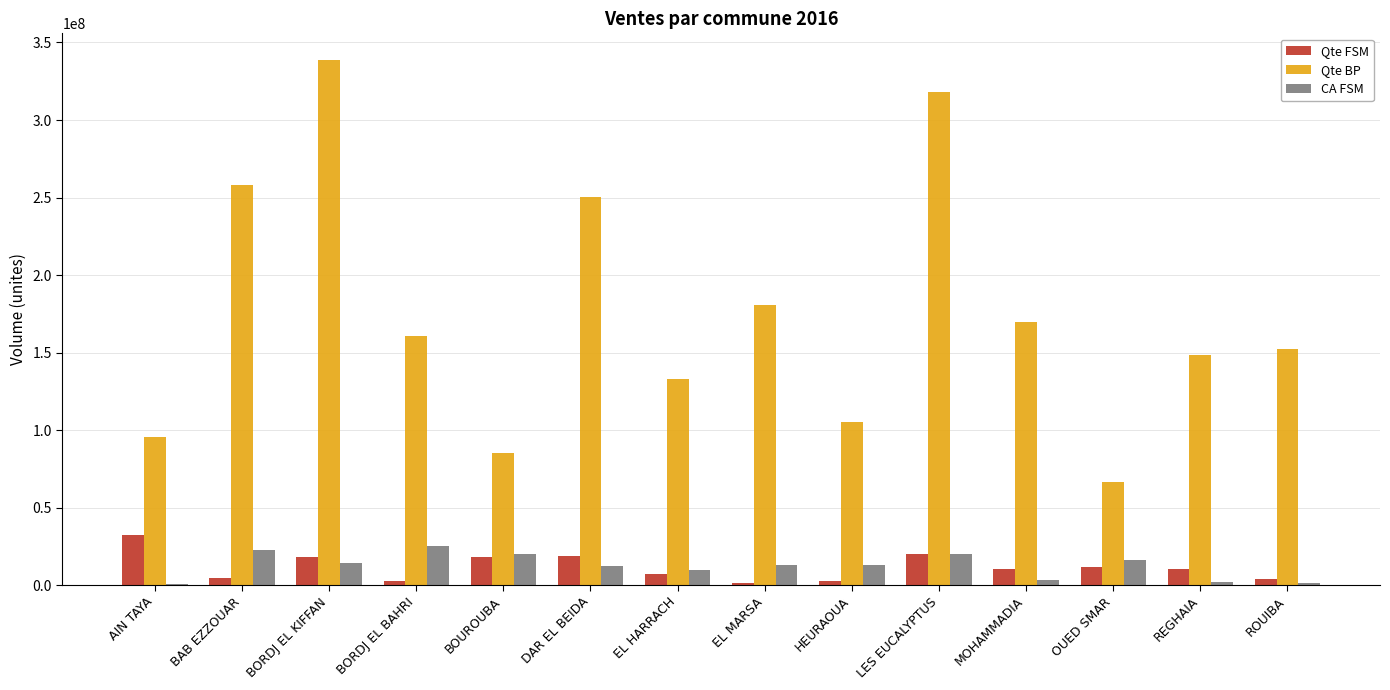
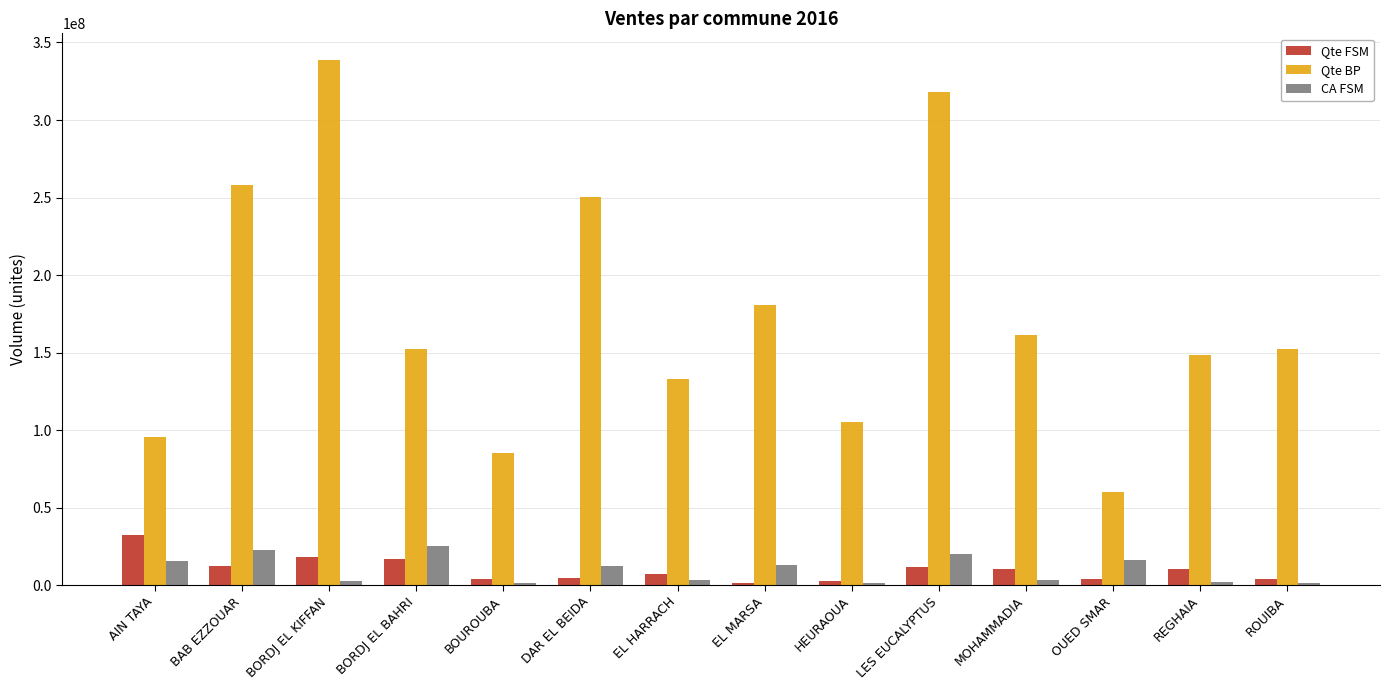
CA FSM, AIN TAYA: 1000000 -> 16000000
Qte FSM, BAB EZZOUAR: 5000000 -> 12000000
CA FSM, BORDJ EL KIFFAN: 15000000 -> 3000000
Qte FSM, BORDJ EL BAHRI: 3000000 -> 17000000
Qte BP, BORDJ EL BAHRI: 161000000 -> 153000000
Qte FSM, BOUROUBA: 18000000 -> 4000000
CA FSM, BOUROUBA: 20000000 -> 1000000
Qte FSM, DAR EL BEIDA: 19000000 -> 5000000
CA FSM, EL HARRACH: 9000000 -> 3000000
CA FSM, HEURAOUA: 13000000 -> 1000000
Qte FSM, LES EUCALYPTUS: 20000000 -> 12000000
Qte BP, MOHAMMADIA: 169000000 -> 161000000
Qte FSM, OUED SMAR: 12000000 -> 4000000
Qte BP, OUED SMAR: 66000000 -> 60000000
